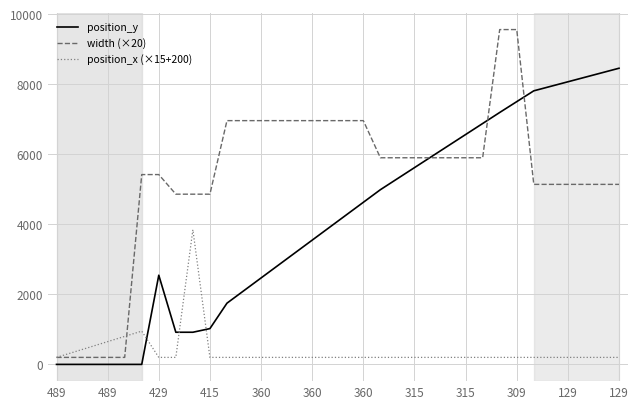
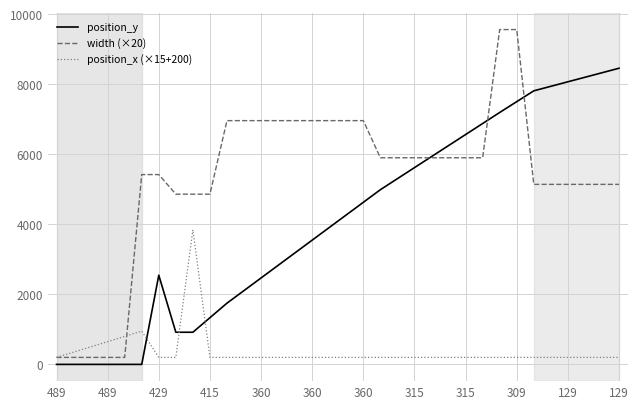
position_y, 415: 1000 -> 1300
